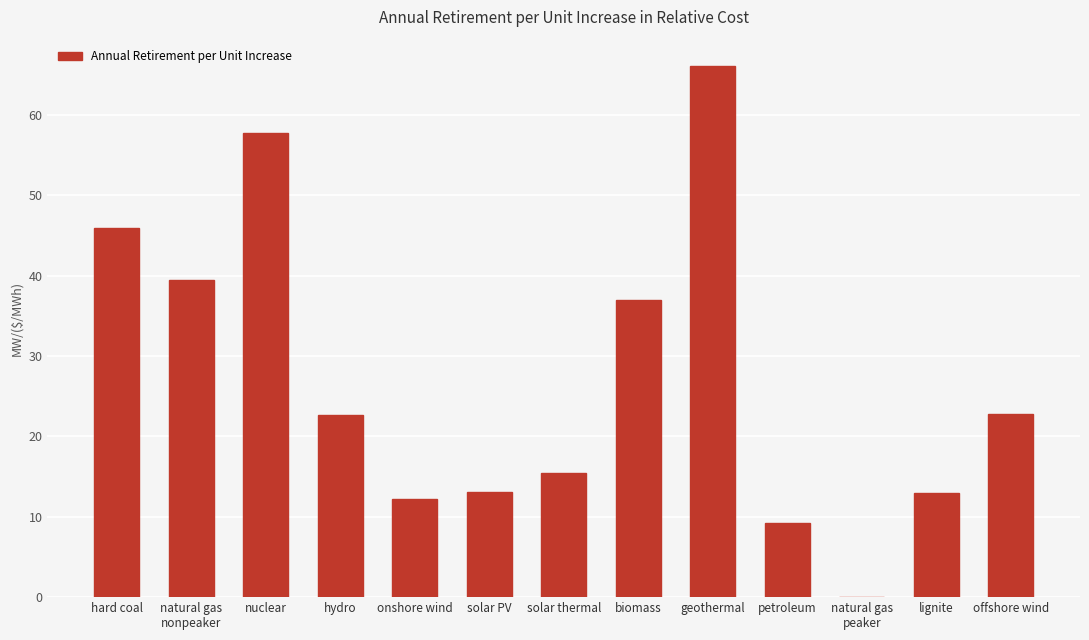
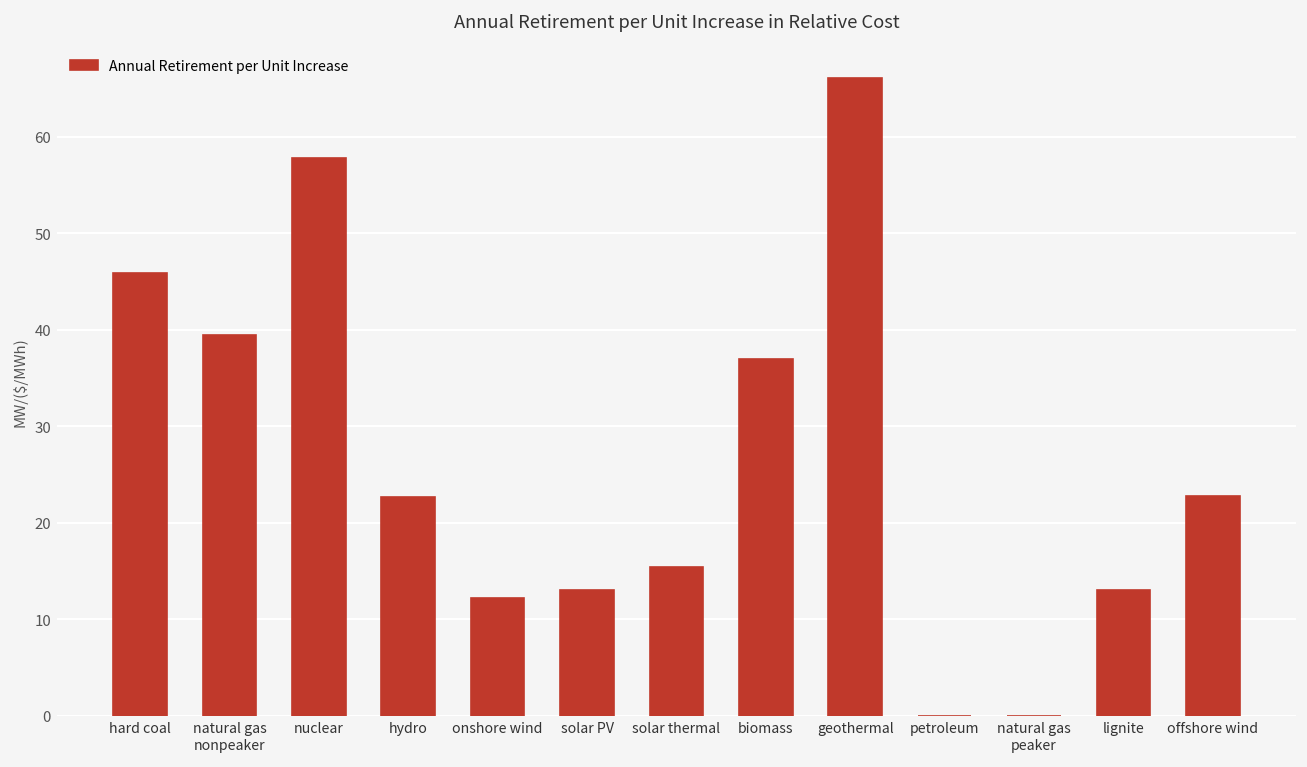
petroleum: 9 -> 0
